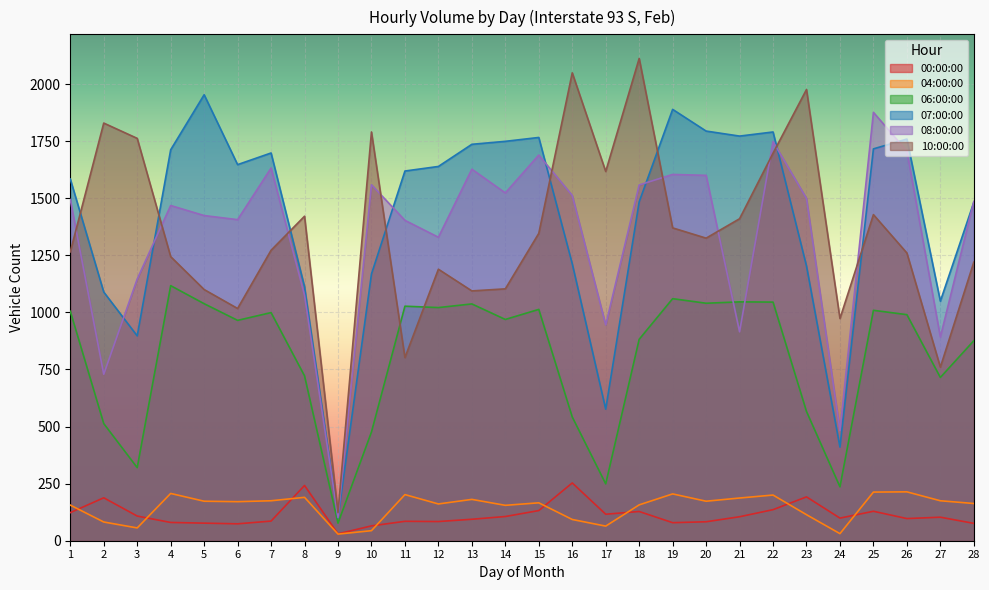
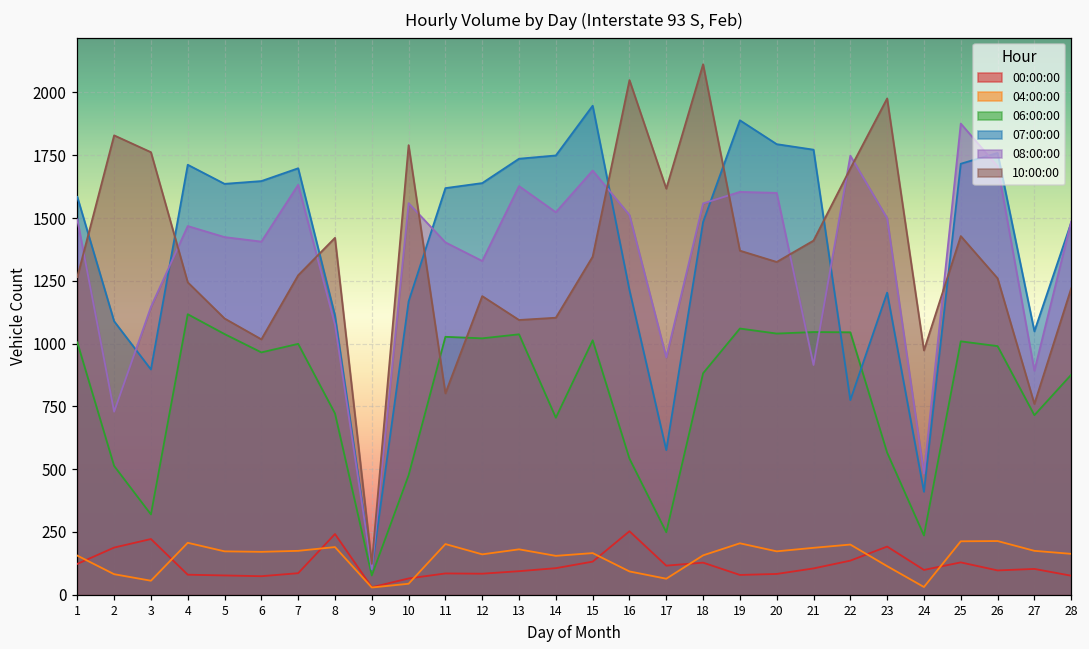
00:00:00, 3: 110 -> 220
07:00:00, 5: 1950 -> 1640
06:00:00, 14: 970 -> 710
07:00:00, 15: 1770 -> 1950
07:00:00, 22: 1790 -> 780
